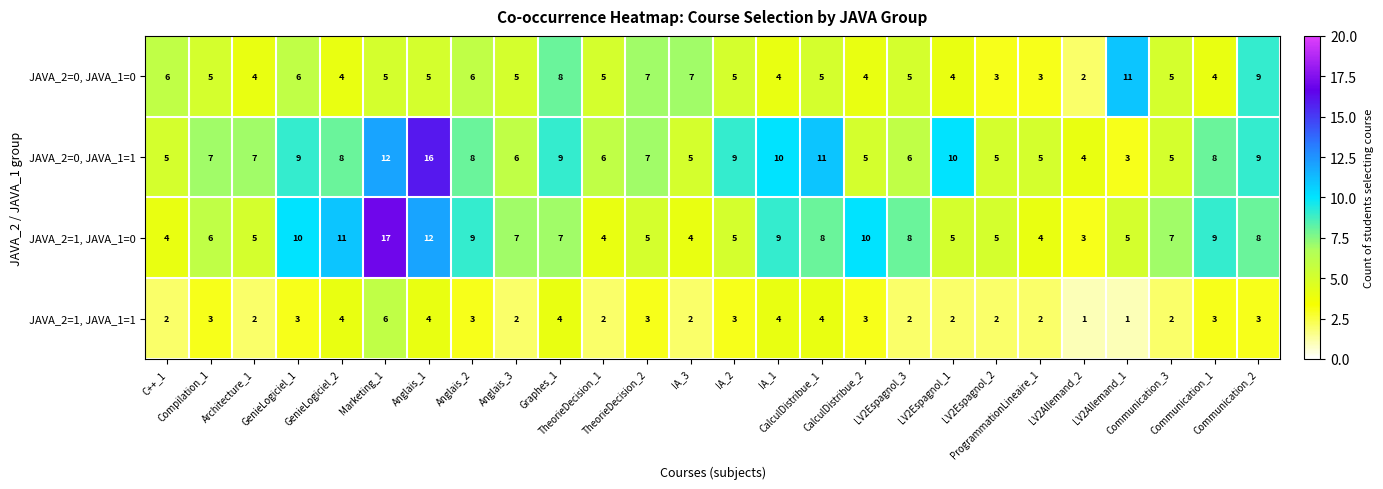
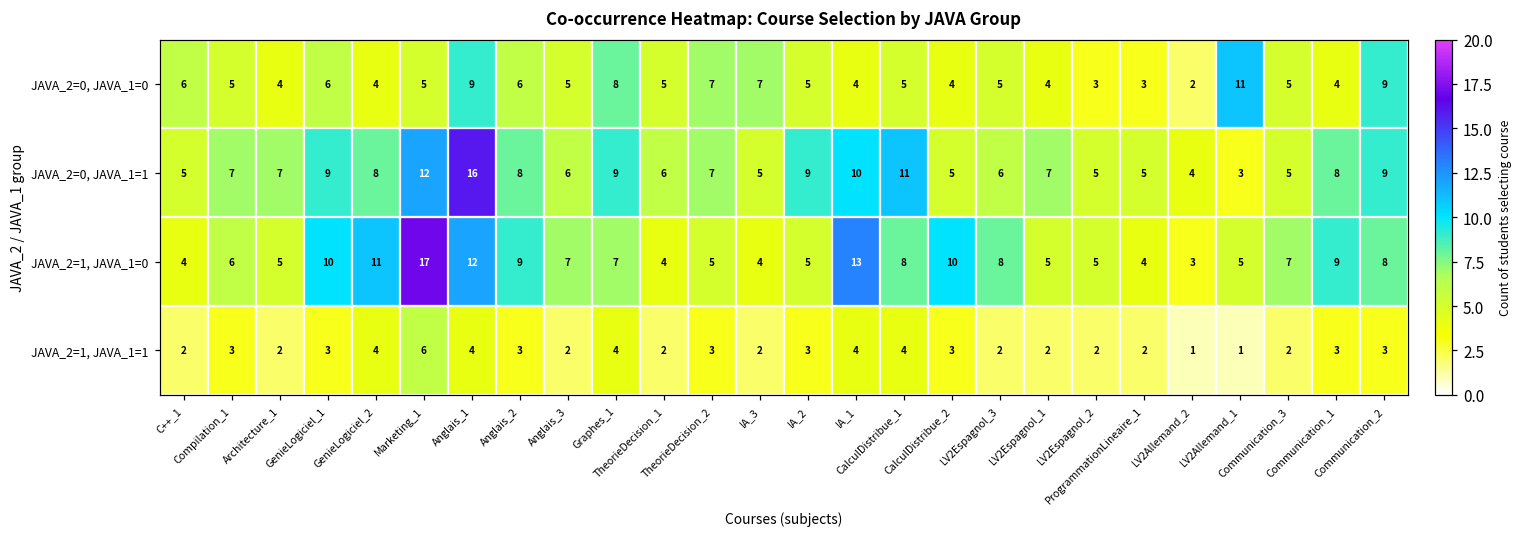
JAVA_2=0, JAVA_1=0, Anglais_1: 5 -> 9
JAVA_2=0, JAVA_1=1, LV2Espagnol_1: 10 -> 7
JAVA_2=1, JAVA_1=0, IA_1: 9 -> 13
